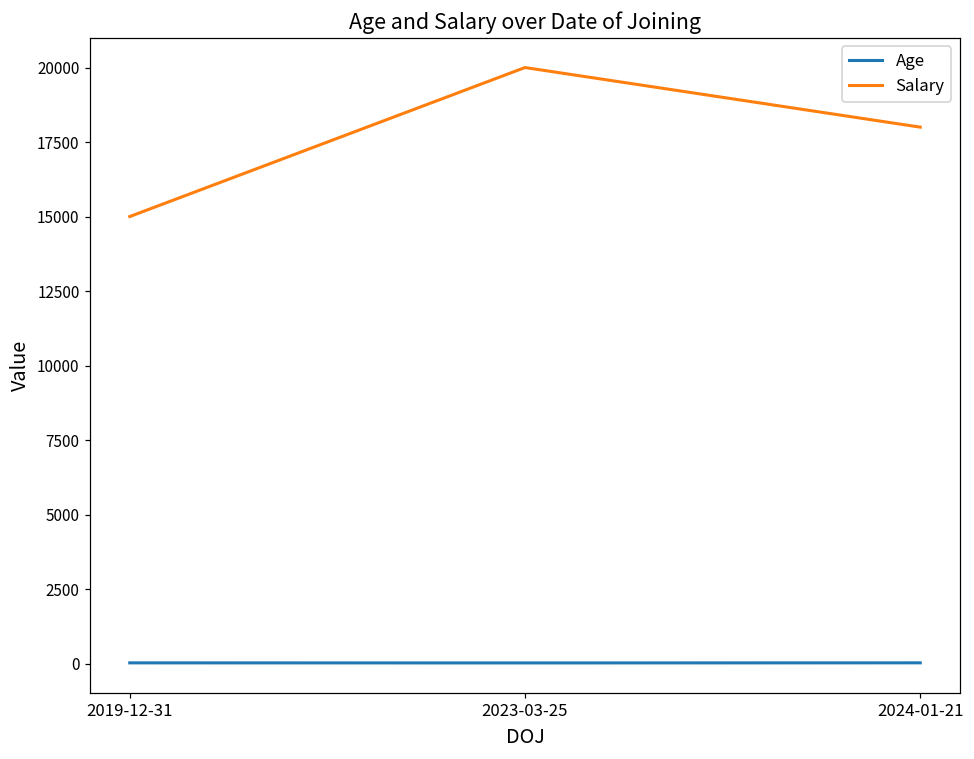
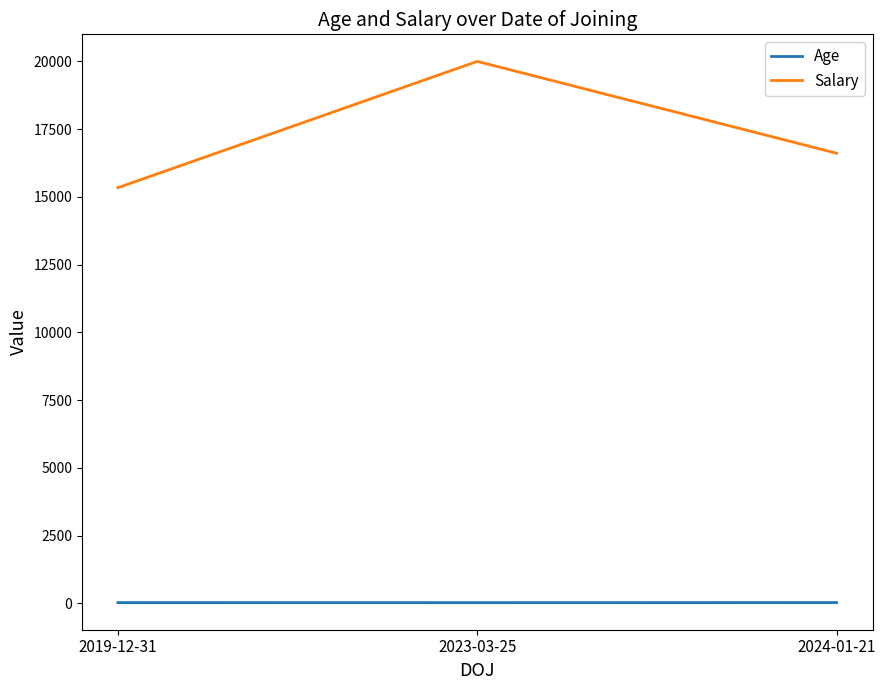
Salary, 2019-12-31: 15000 -> 15300
Salary, 2024-01-21: 18000 -> 16600
